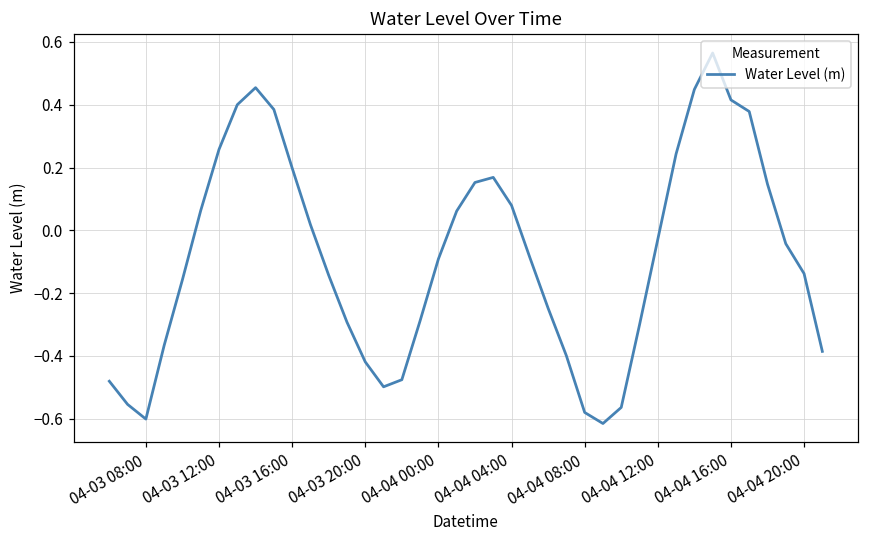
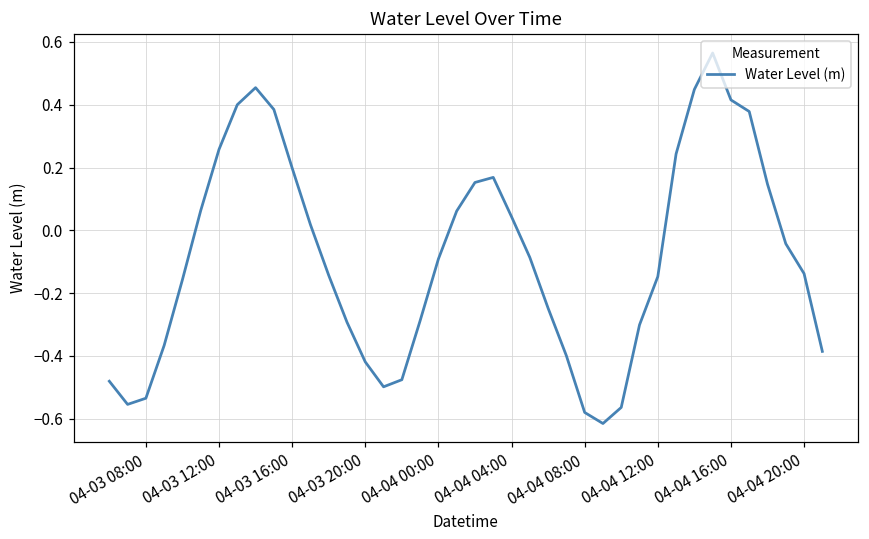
04-03 08:00: -0.60 -> -0.53
04-04 04:00: 0.08 -> 0.04
04-04 12:00: -0.03 -> -0.15
